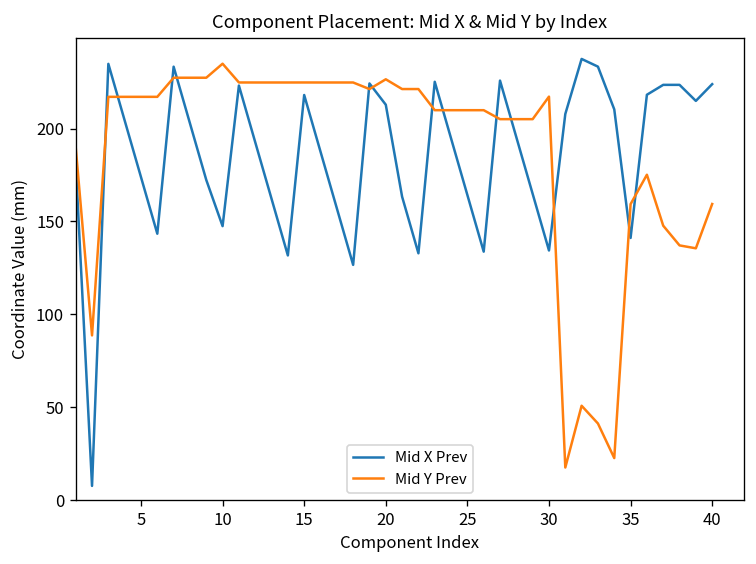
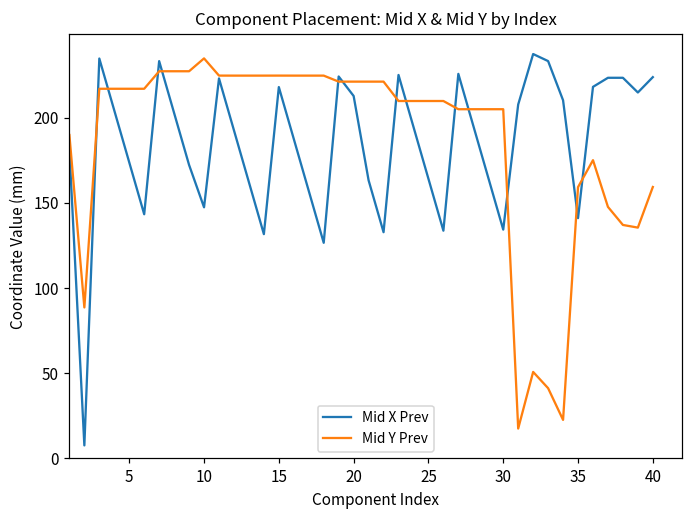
Mid Y Prev, 20: 227 -> 221
Mid Y Prev, 30: 217 -> 205
